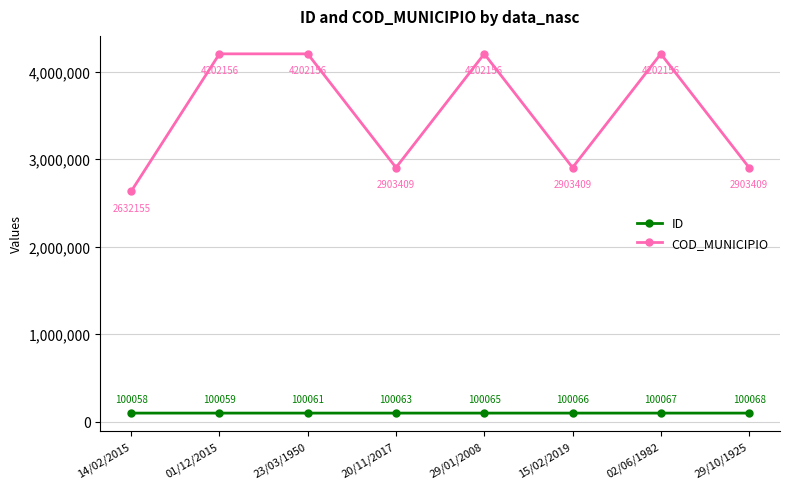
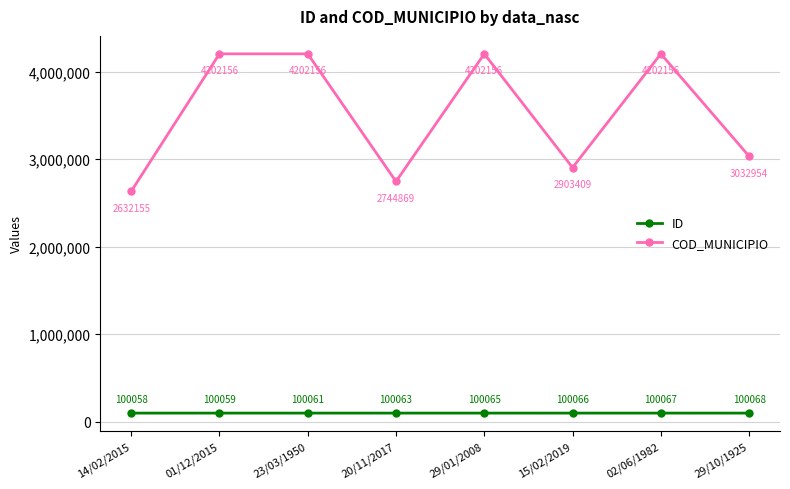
COD_MUNICIPIO, 20/11/2017: 2903409 -> 2744869
COD_MUNICIPIO, 29/10/1925: 2903409 -> 3032954
